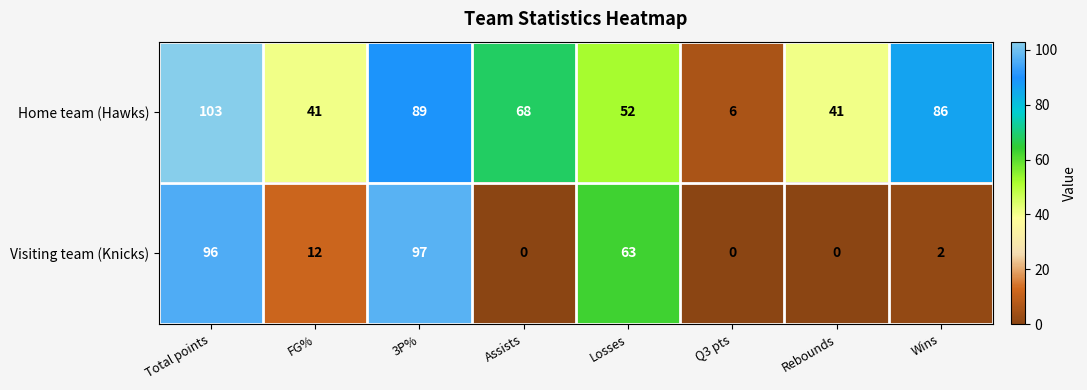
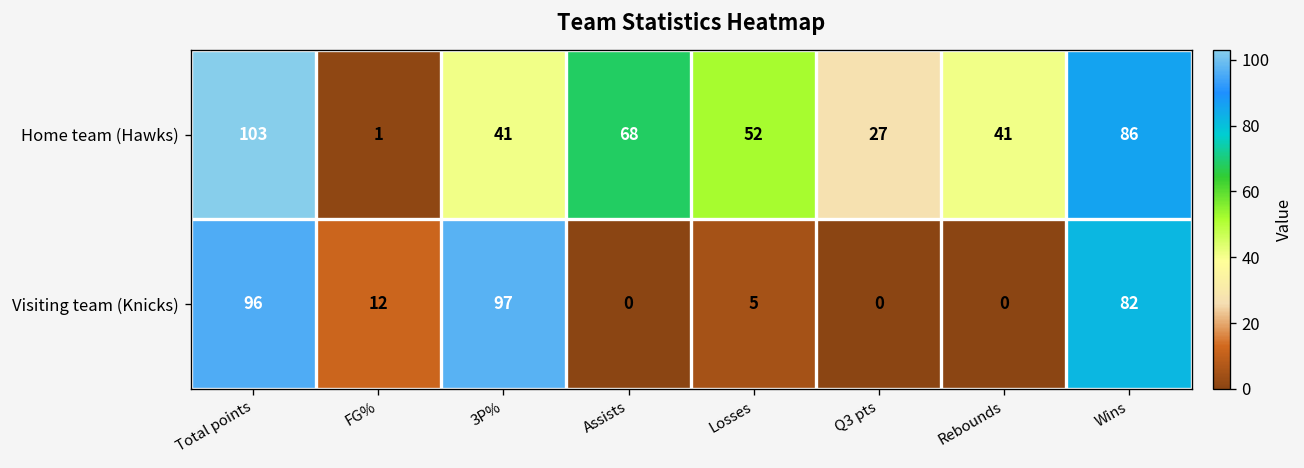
Home team (Hawks), FG%: 41 -> 1
Home team (Hawks), 3P%: 89 -> 41
Home team (Hawks), Q3 pts: 6 -> 27
Visiting team (Knicks), Losses: 63 -> 5
Visiting team (Knicks), Wins: 2 -> 82
